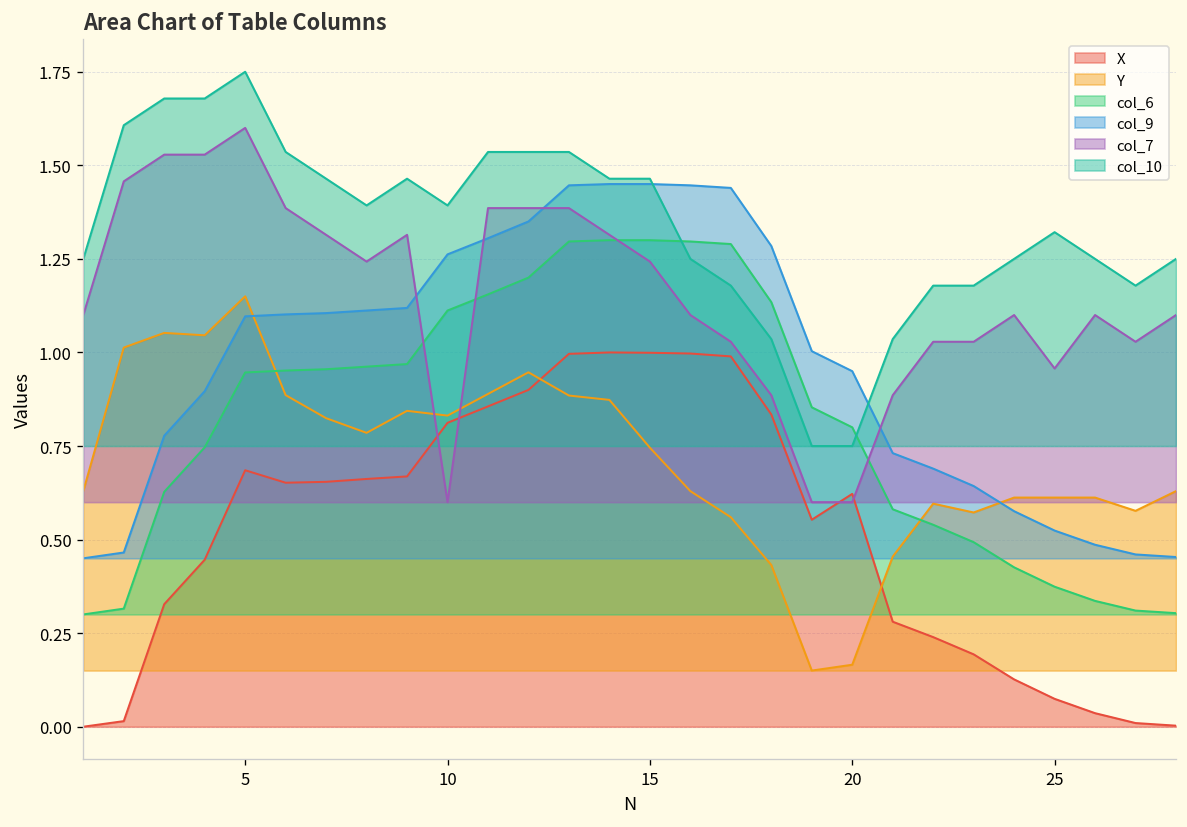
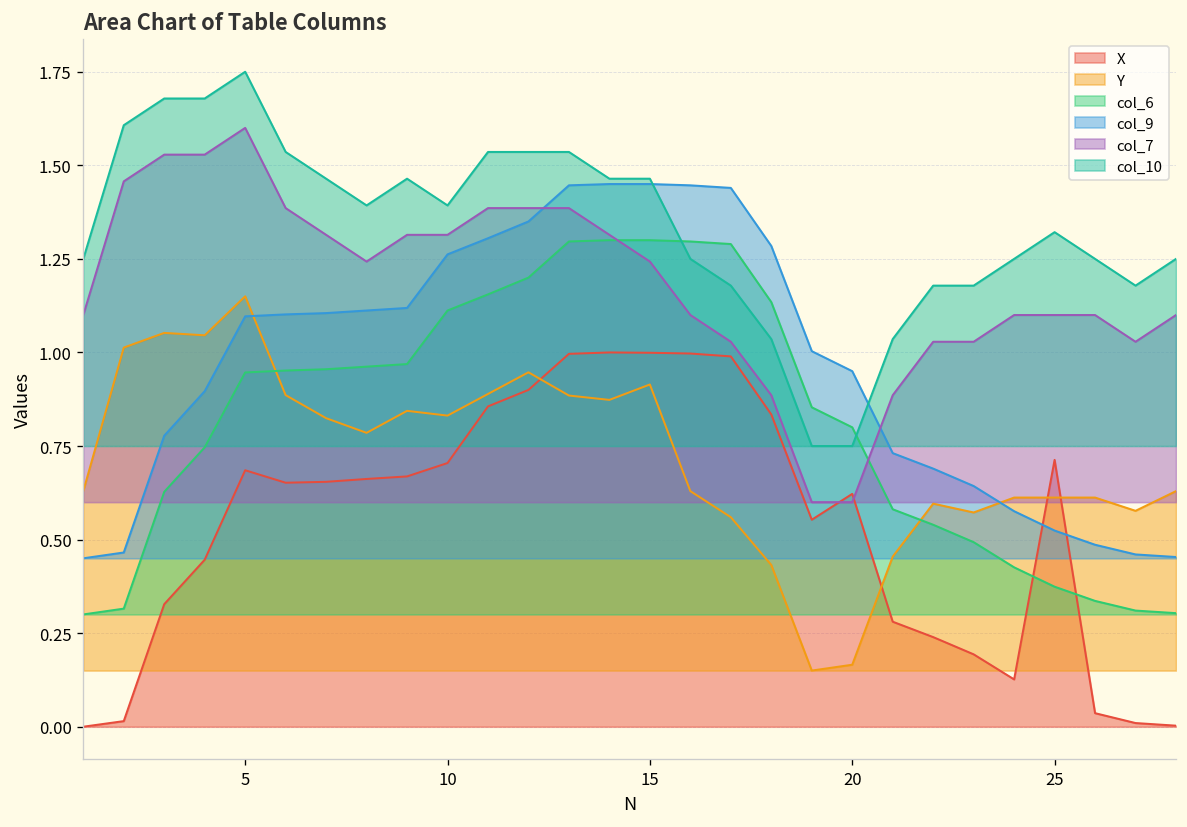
X, 10: 0.81 -> 0.70
col_7, 10: 0.60 -> 1.31
Y, 15: 0.75 -> 0.91
X, 25: 0.07 -> 0.71
col_7, 25: 0.96 -> 1.10
